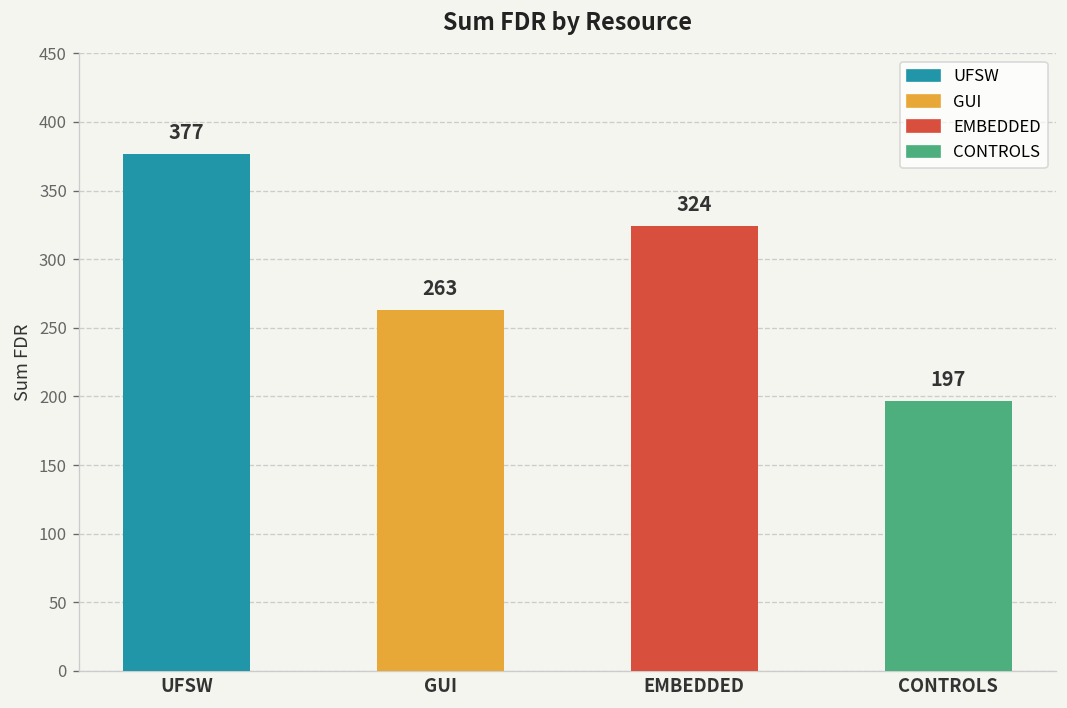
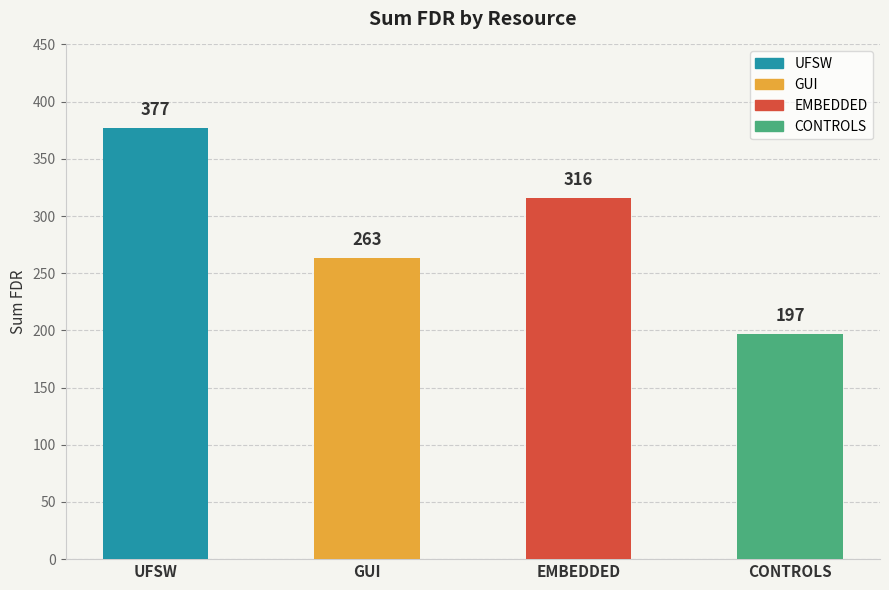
EMBEDDED: 324 -> 316
